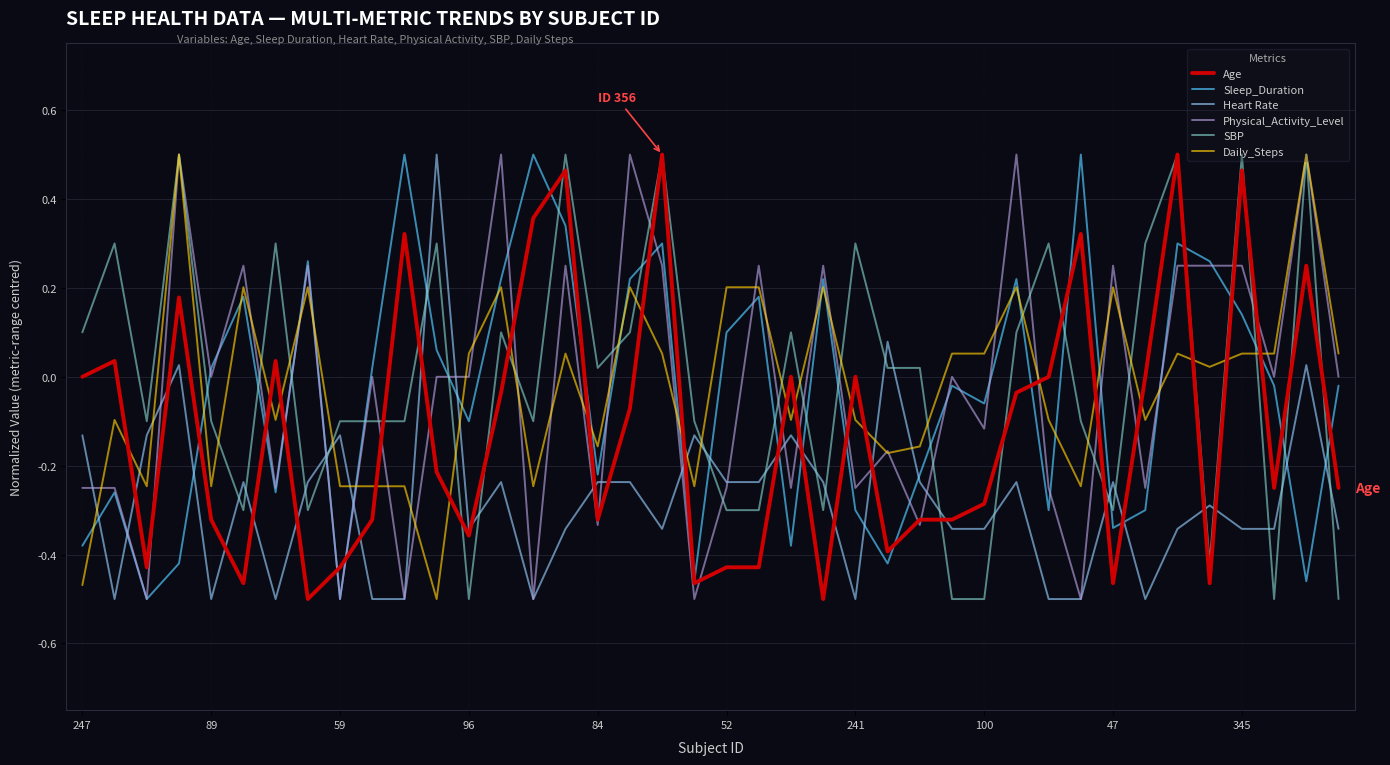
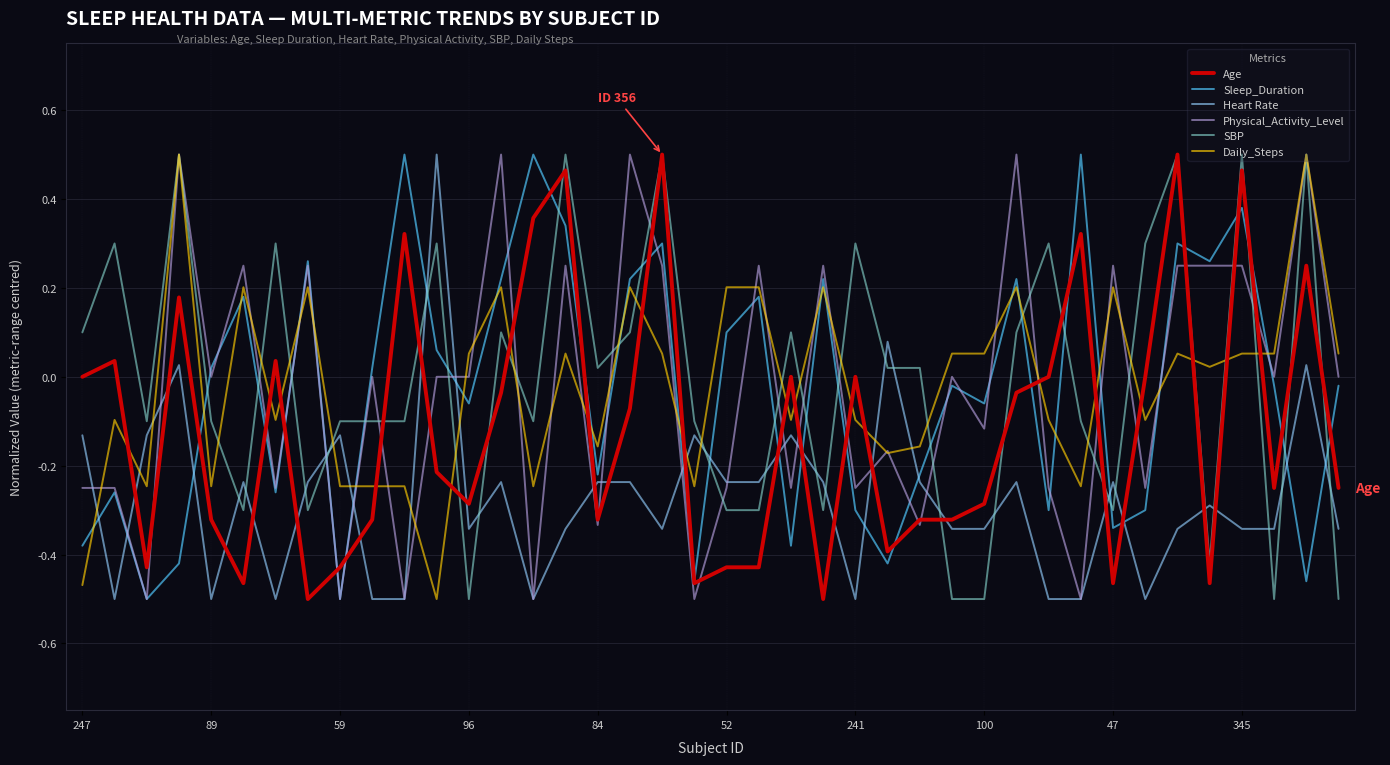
Age, 96: -0.36 -> -0.29
Sleep_Duration, 96: -0.10 -> -0.06
Sleep_Duration, 345: 0.14 -> 0.38
